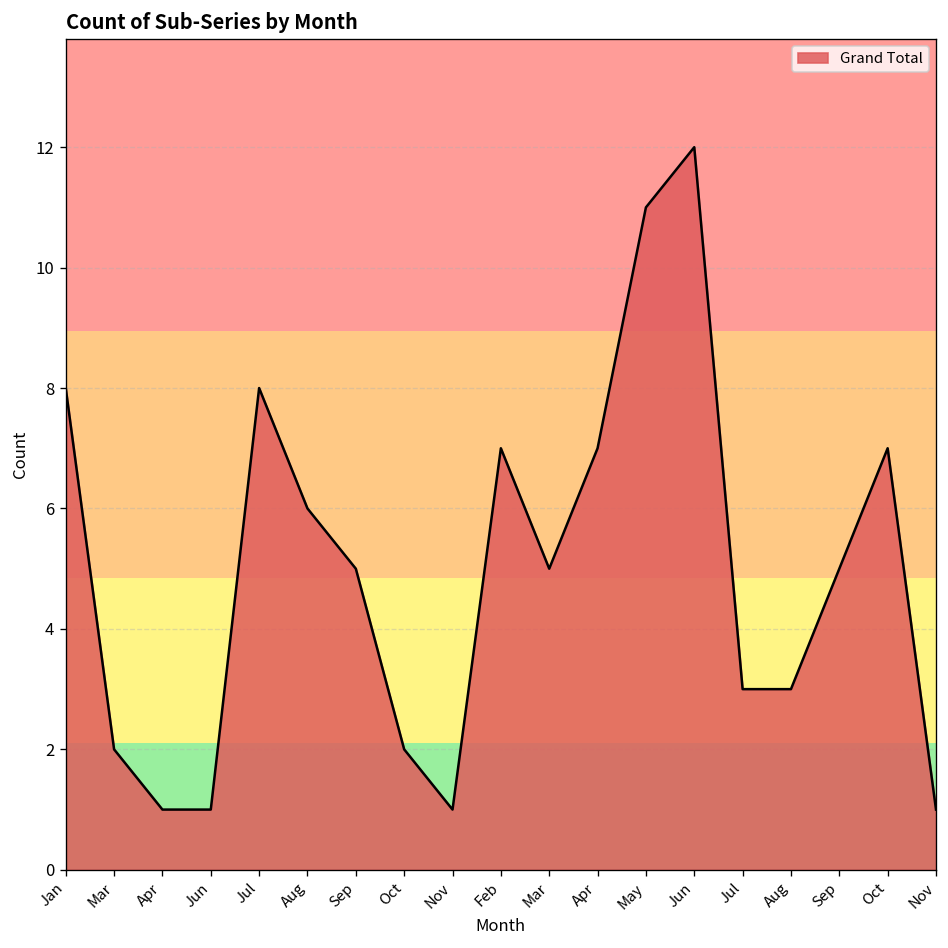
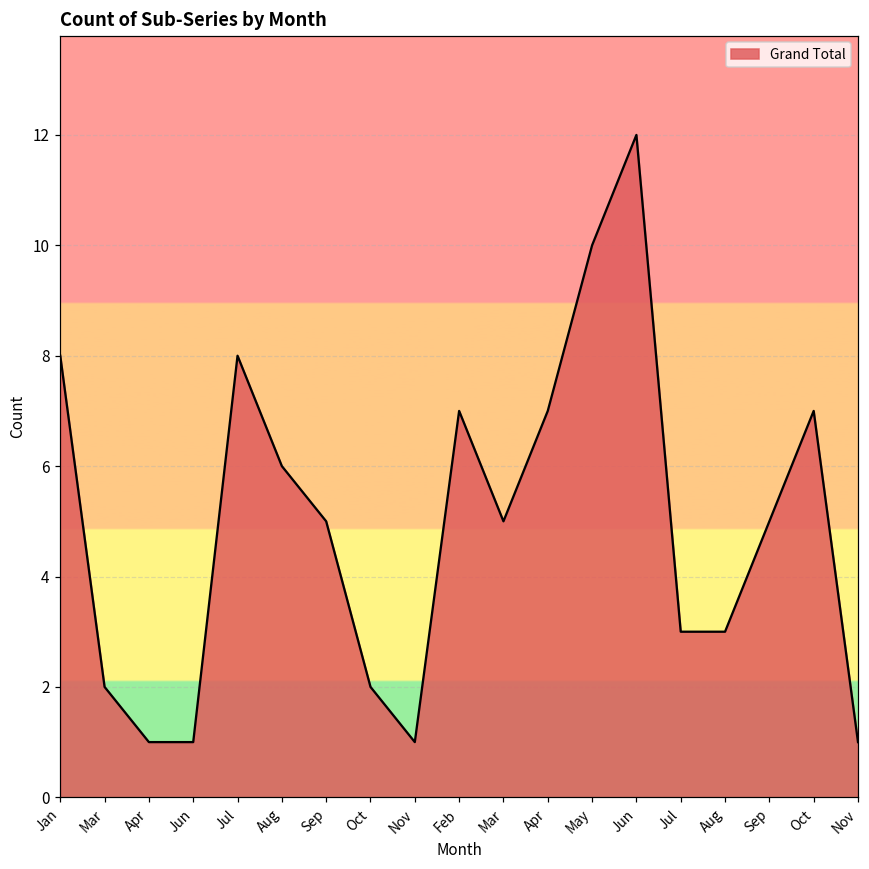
May: 11 -> 10
